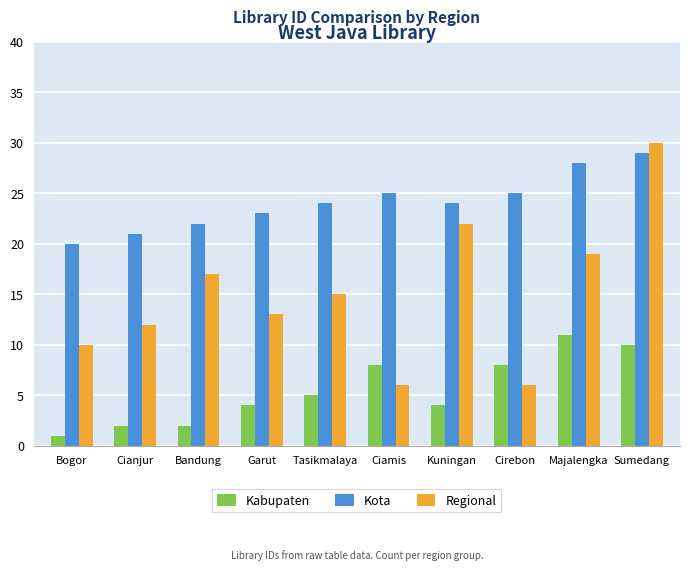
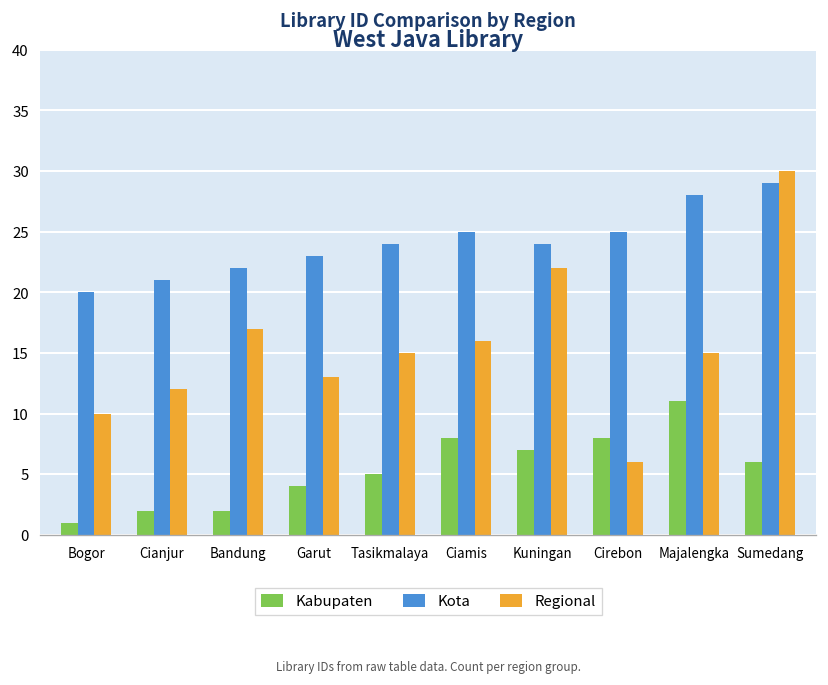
Regional, Ciamis: 6 -> 16
Kabupaten, Kuningan: 4 -> 7
Regional, Majalengka: 19 -> 15
Kabupaten, Sumedang: 10 -> 6
